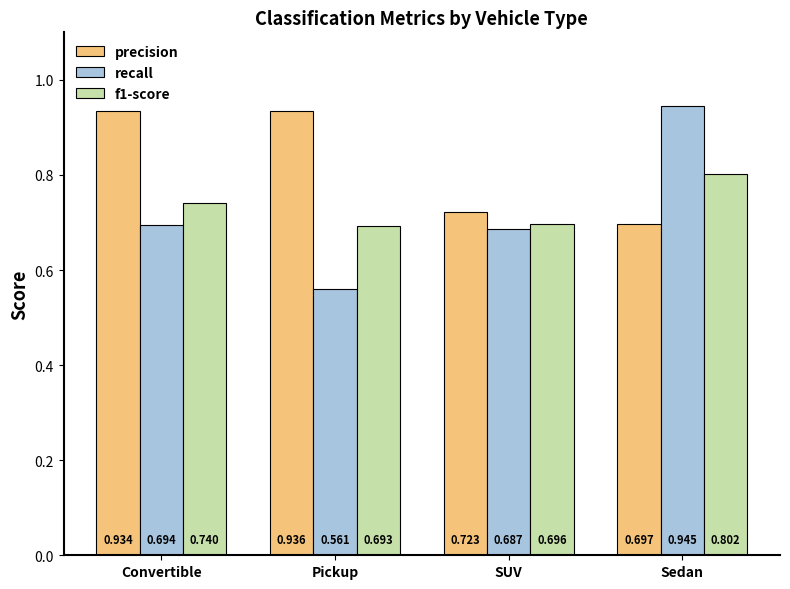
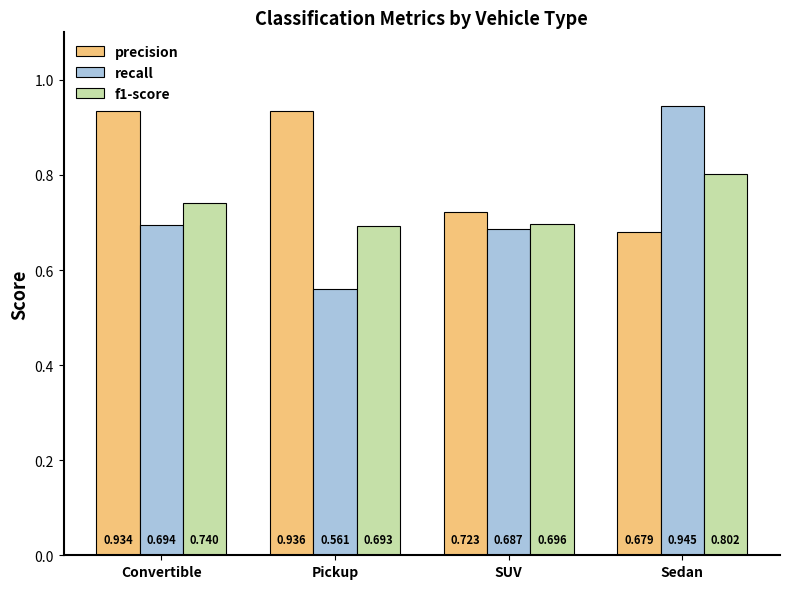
precision, Sedan: 0.697 -> 0.679
